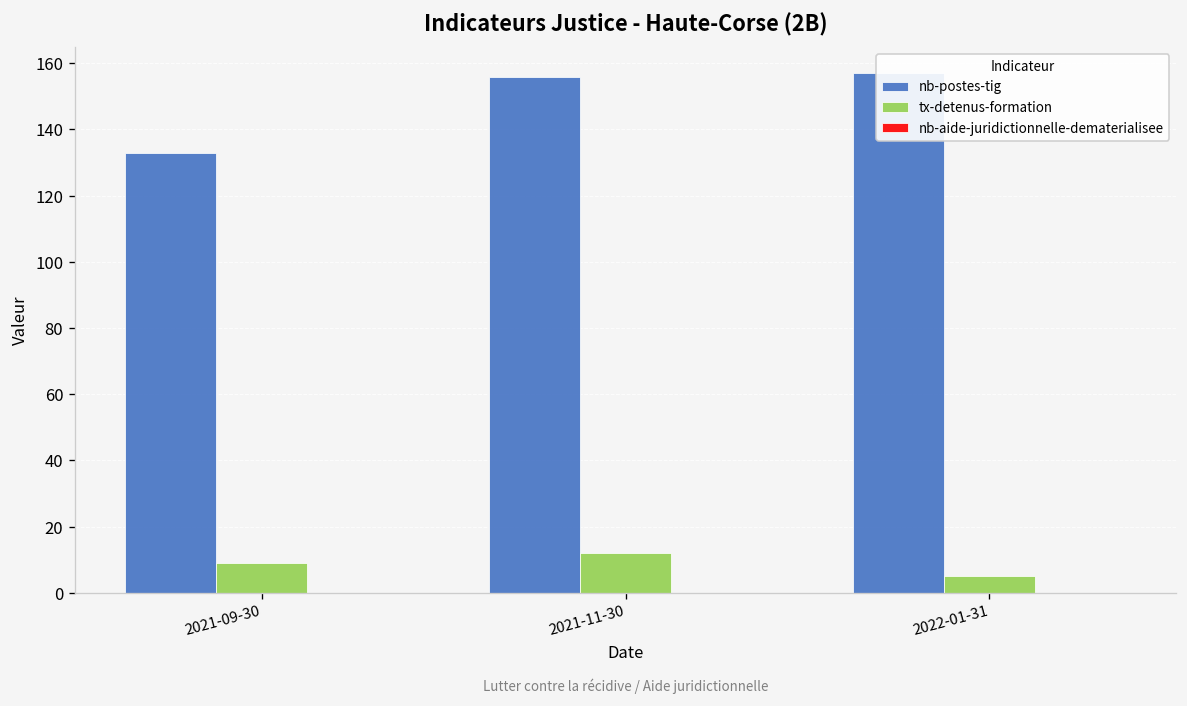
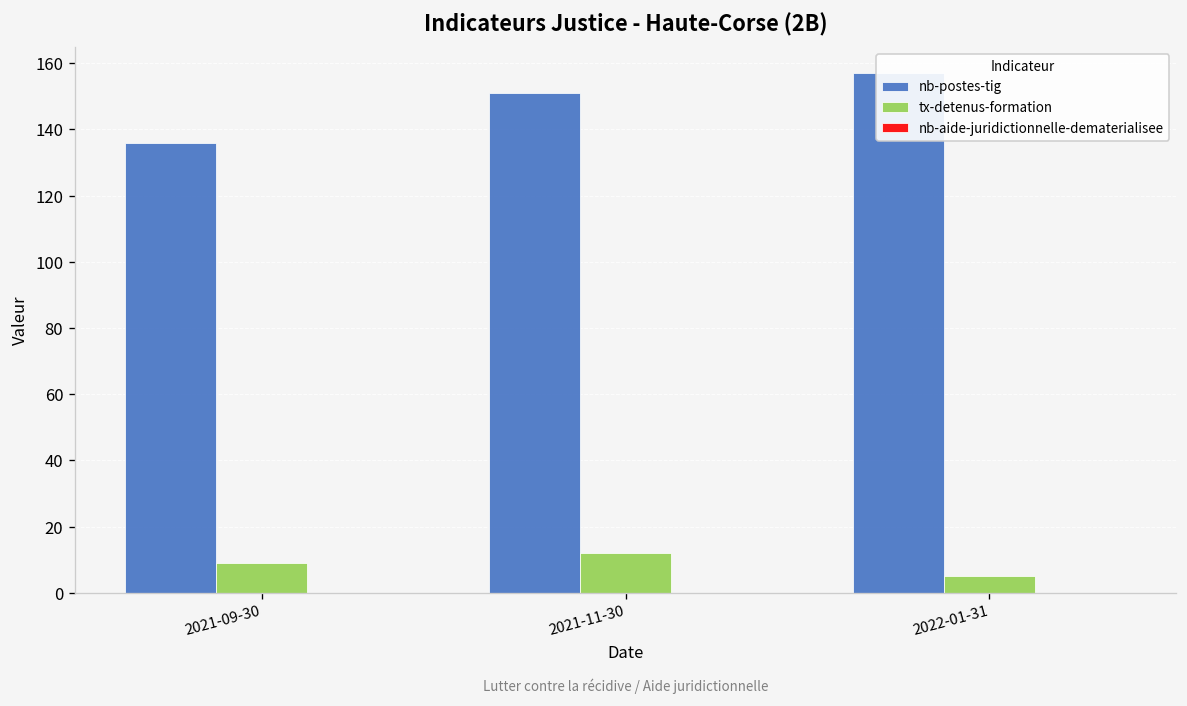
nb-postes-tig, 2021-09-30: 133 -> 136
nb-postes-tig, 2021-11-30: 156 -> 151
